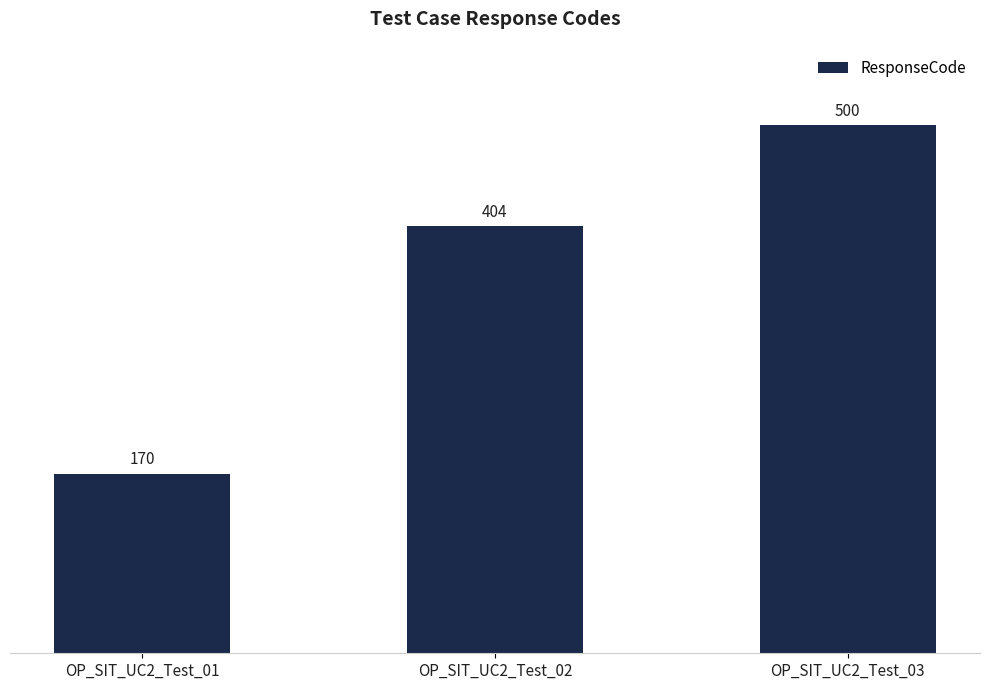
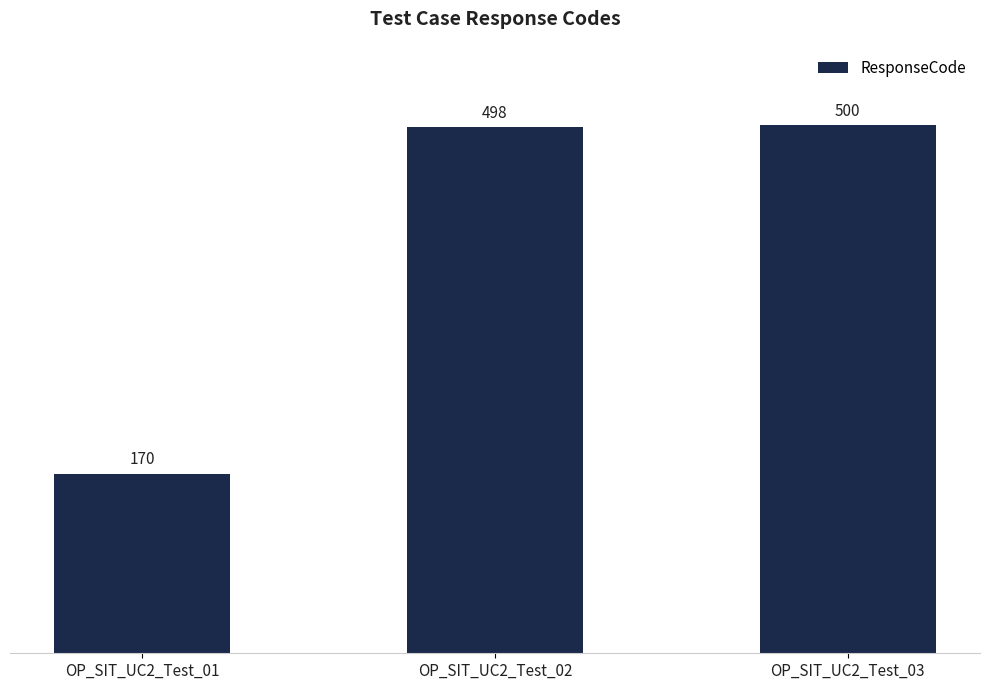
OP_SIT_UC2_Test_02: 404 -> 498
